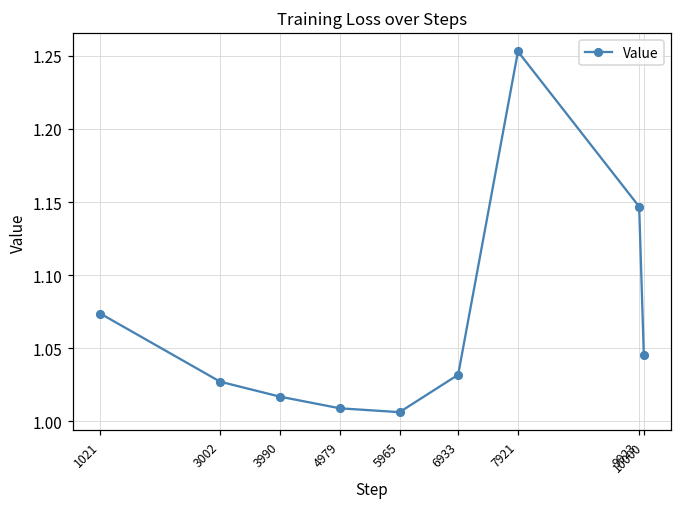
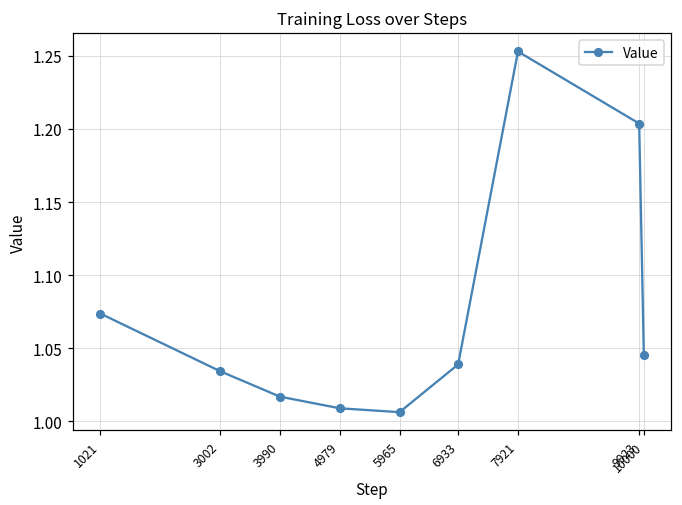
3002: 1.027 -> 1.034
6933: 1.032 -> 1.039
9923: 1.147 -> 1.204
